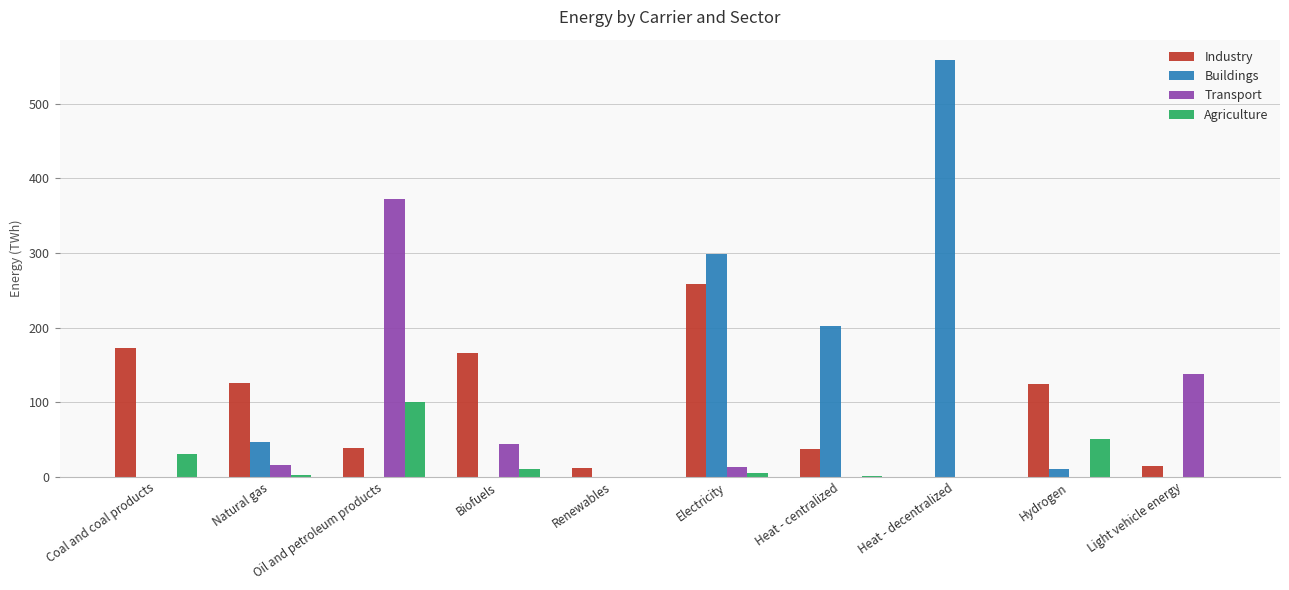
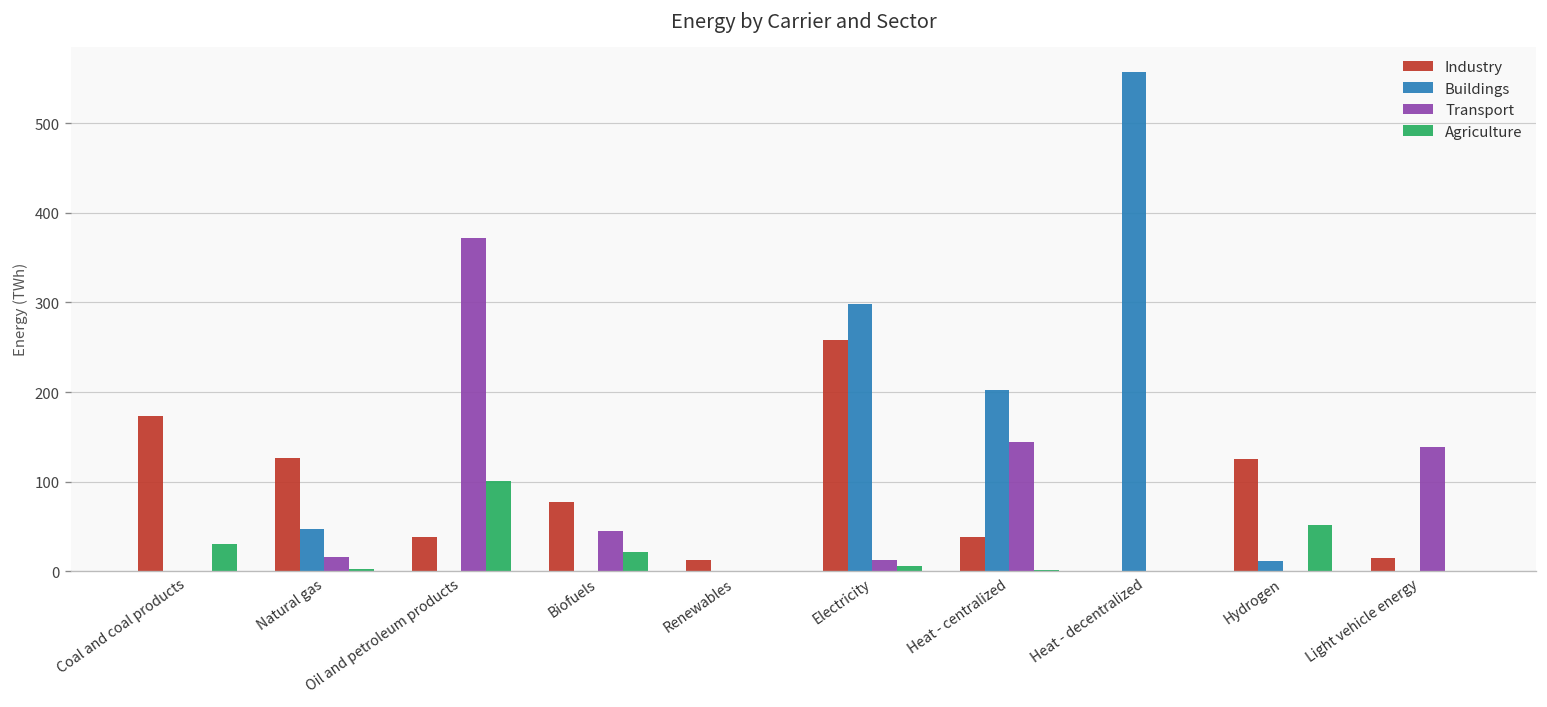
Industry, Biofuels: 170 -> 80
Agriculture, Biofuels: 10 -> 20
Transport, Heat - centralized: 0 -> 140
